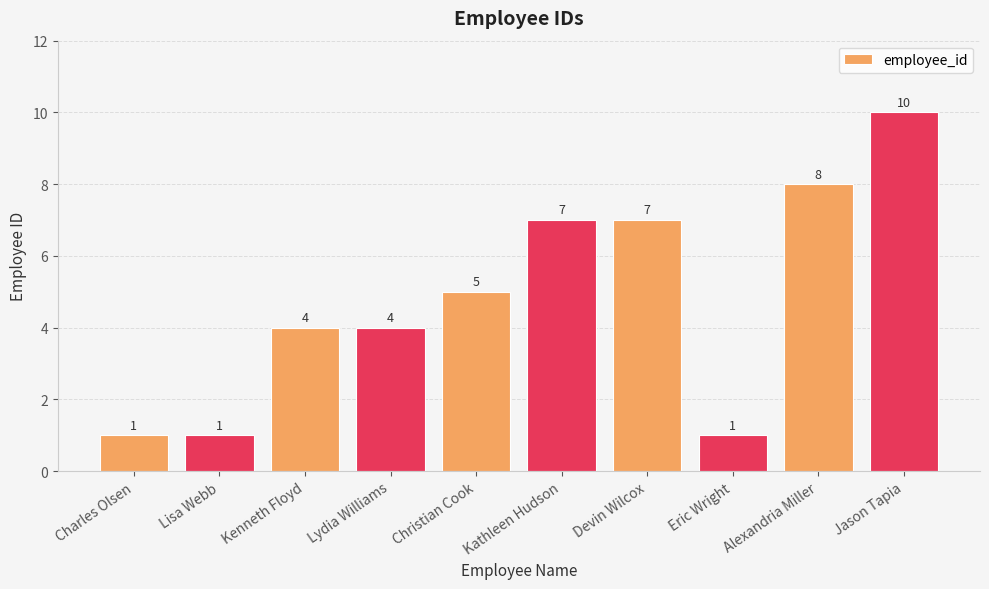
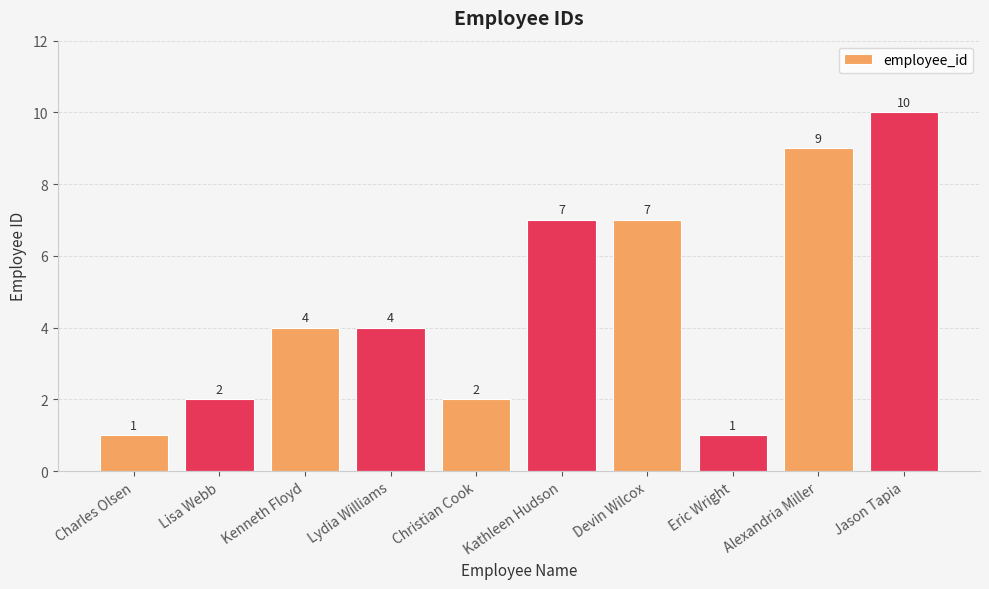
Lisa Webb: 1 -> 2
Christian Cook: 5 -> 2
Alexandria Miller: 8 -> 9
